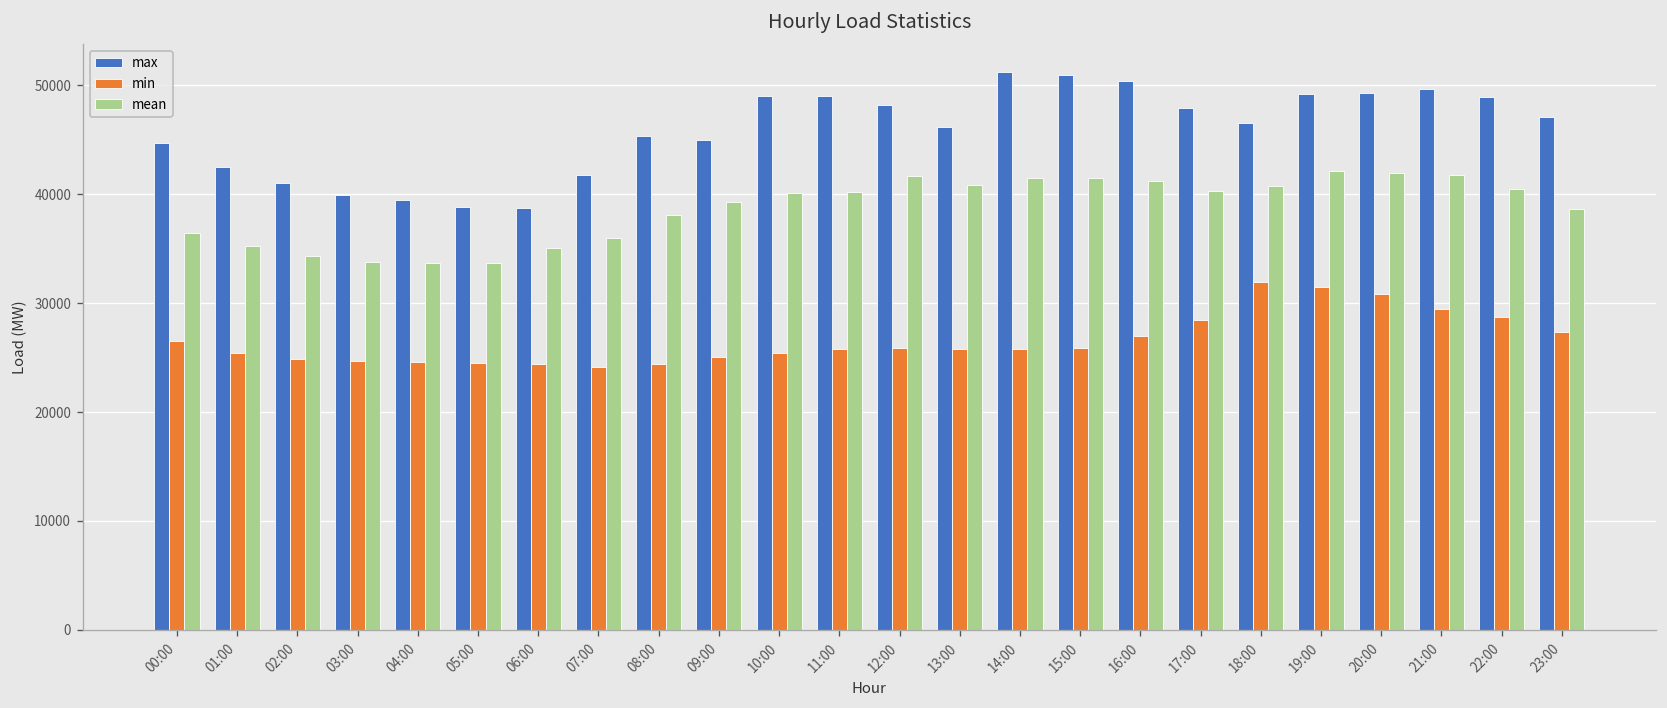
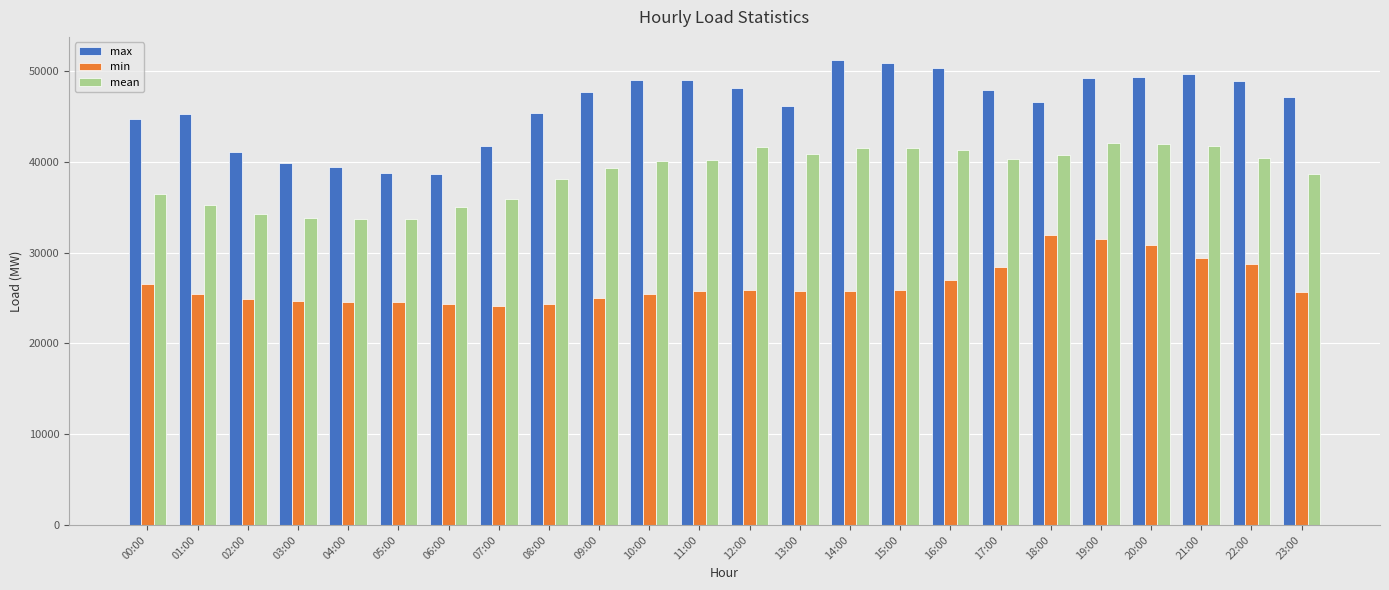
max, 01:00: 42000 -> 45000
max, 09:00: 45000 -> 48000
min, 23:00: 27000 -> 26000
